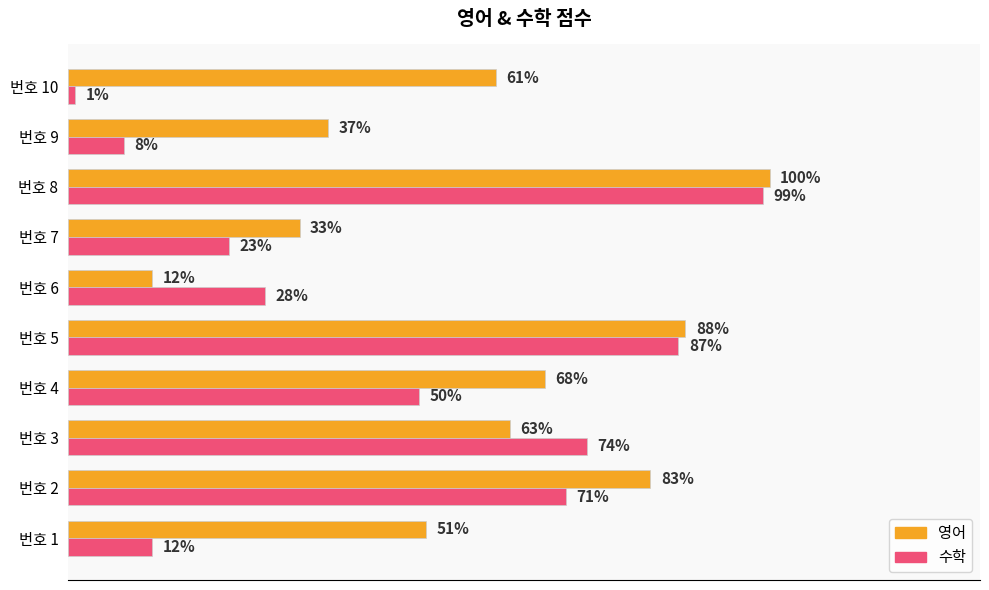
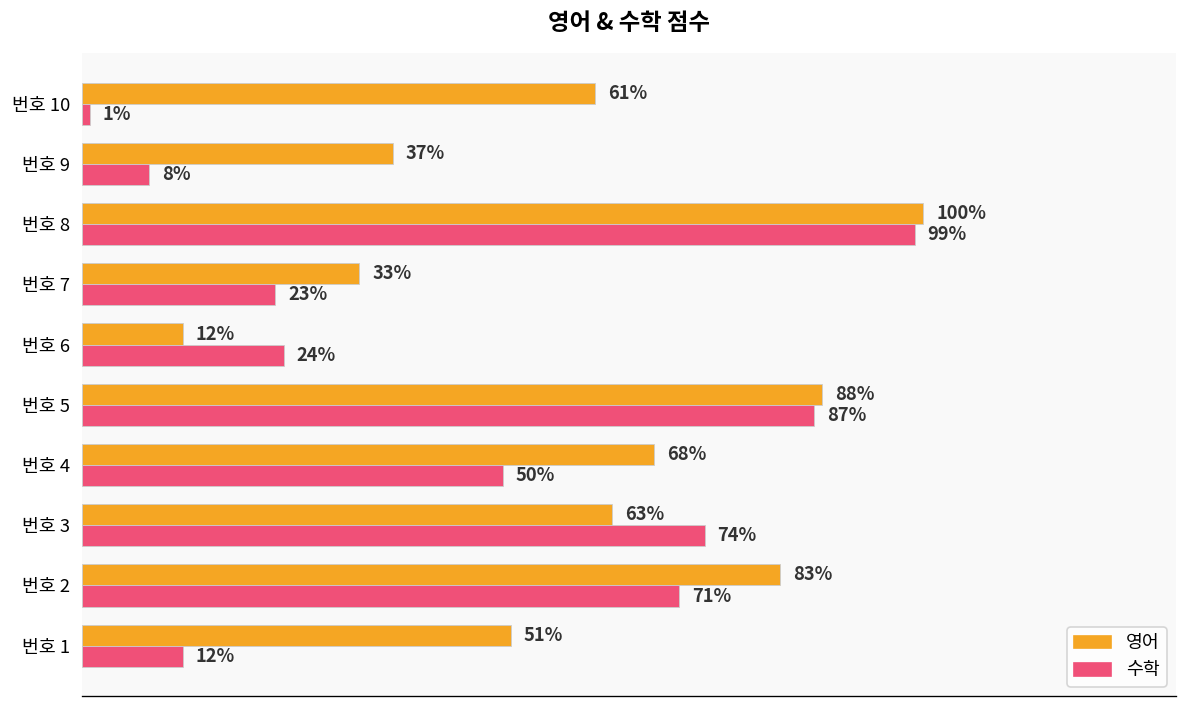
수학, 번호 6: 28% -> 24%
